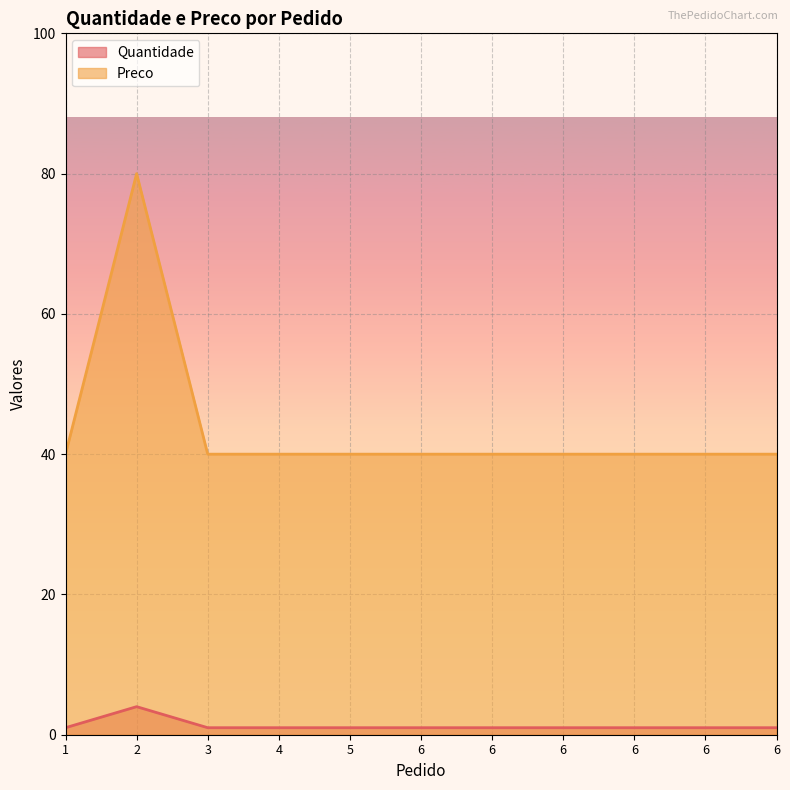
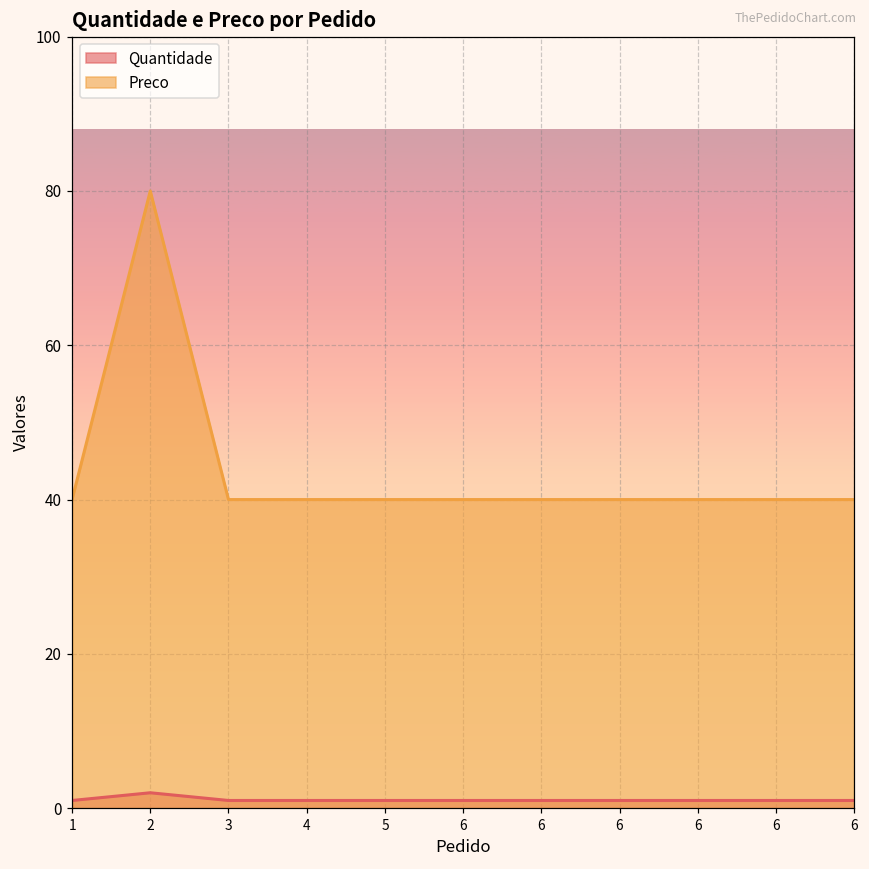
Quantidade, 2: 4 -> 2
